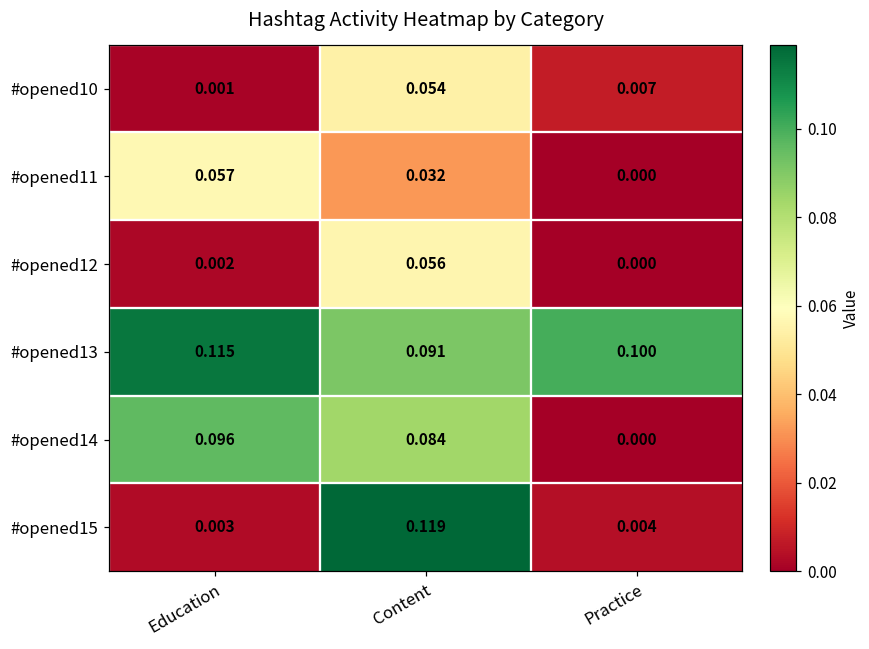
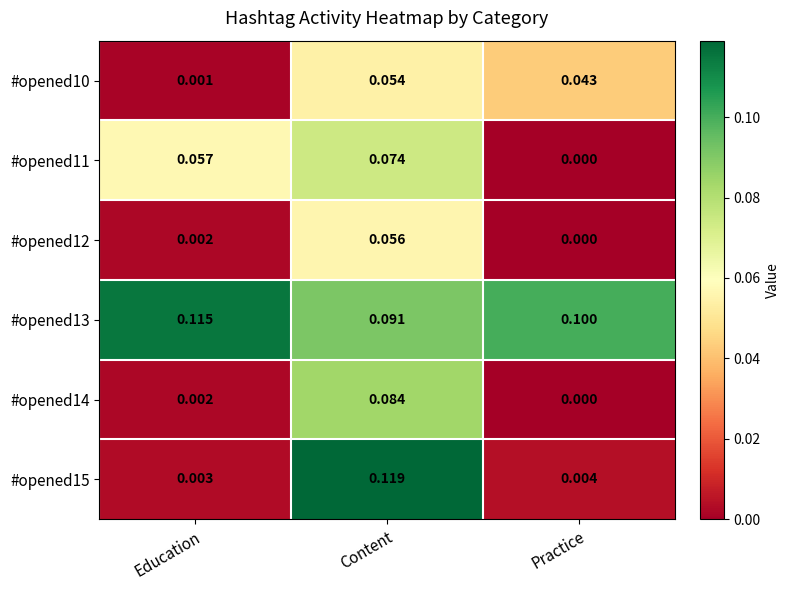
#opened10, Practice: 0.007 -> 0.043
#opened11, Content: 0.032 -> 0.074
#opened14, Education: 0.096 -> 0.002
